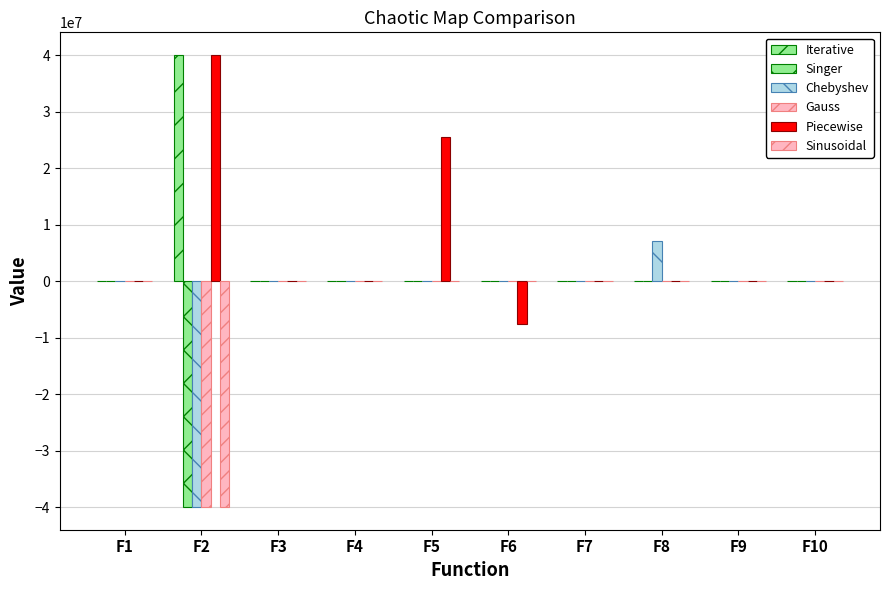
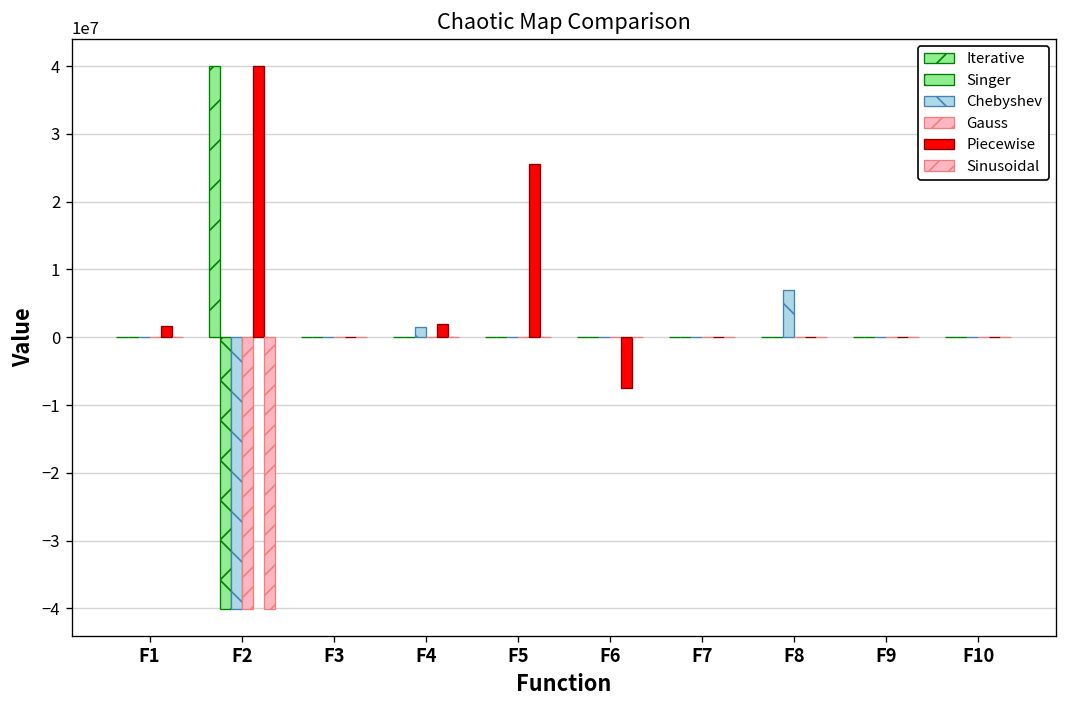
Piecewise, F1: 0 -> 2000000
Chebyshev, F4: 0 -> 2000000
Piecewise, F4: 0 -> 2000000
